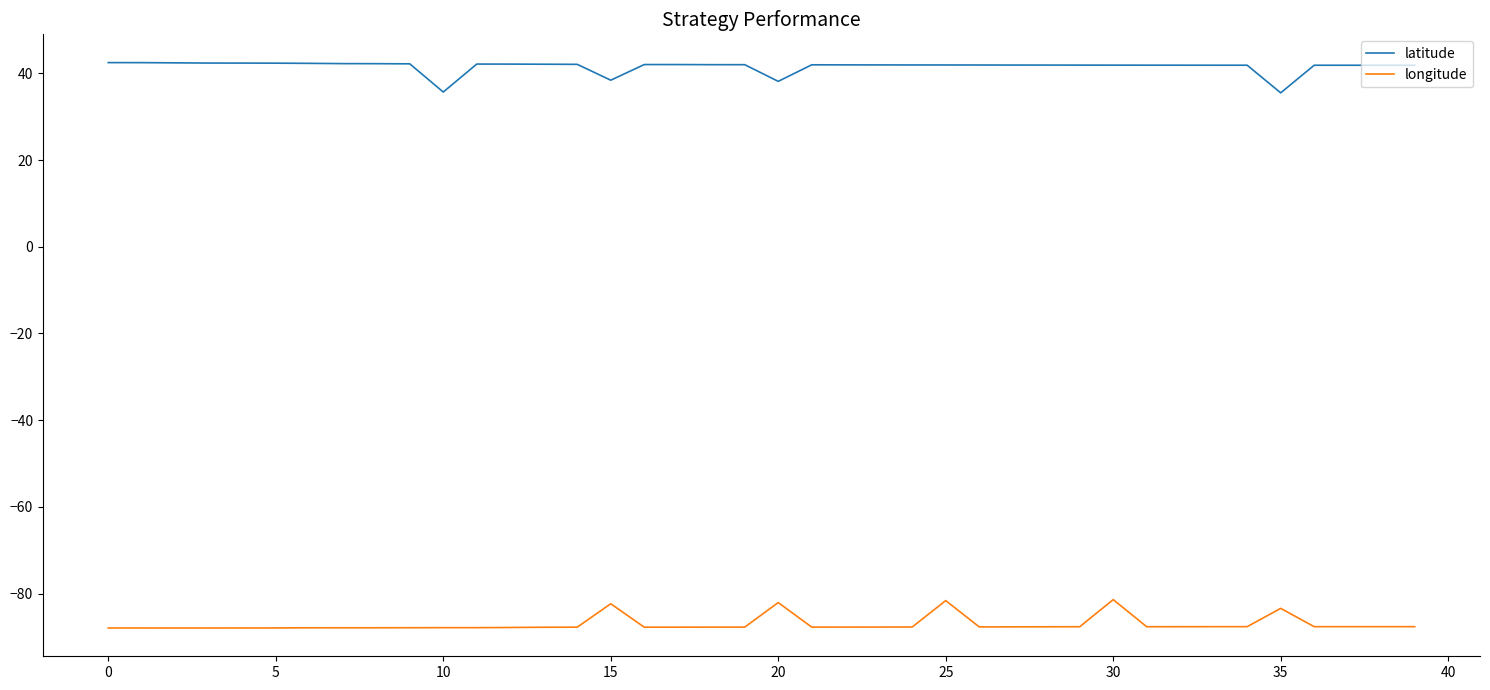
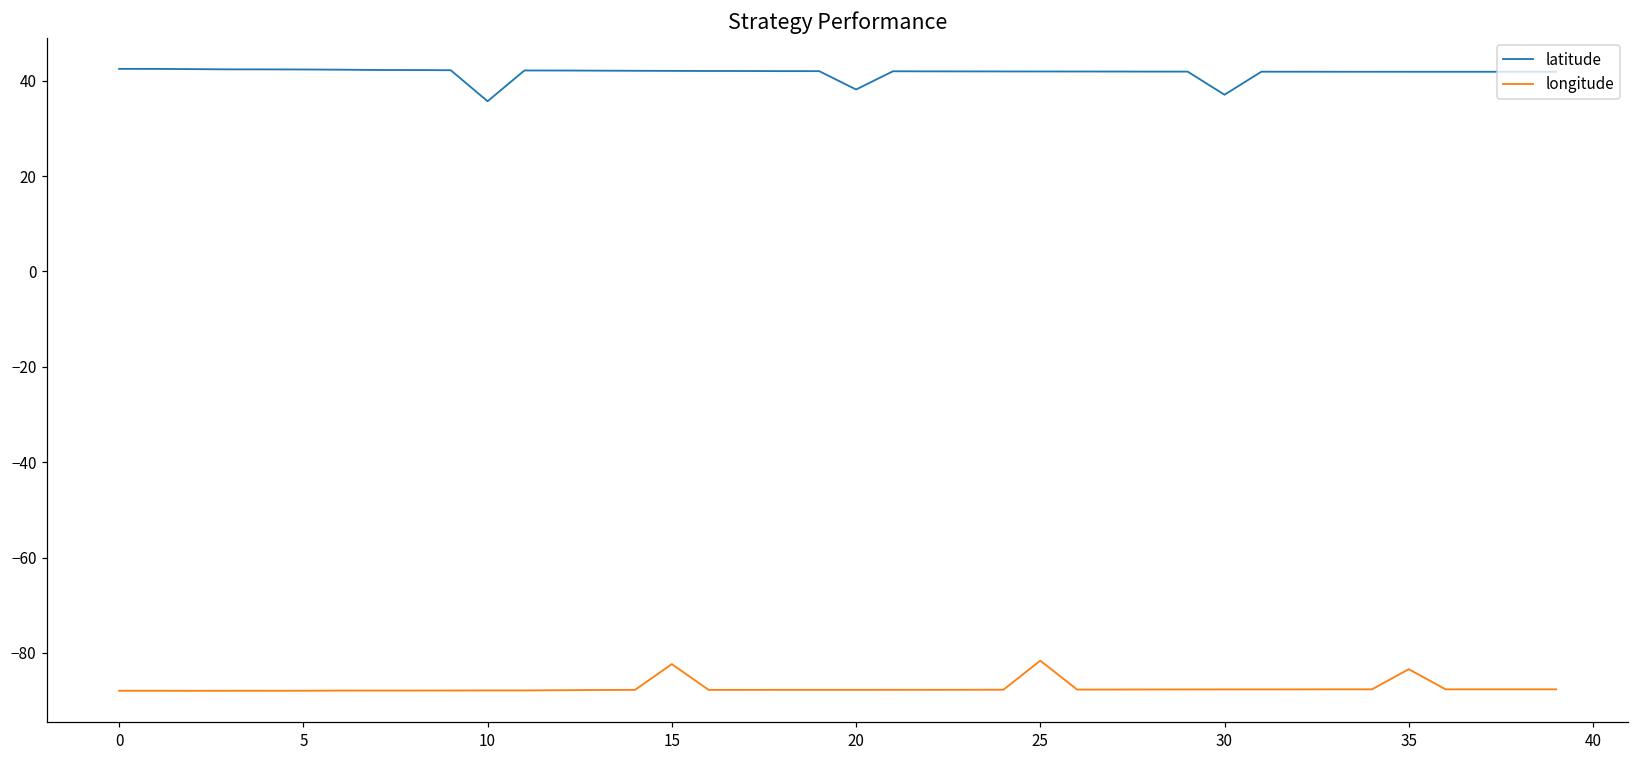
latitude, 15: 38 -> 42
longitude, 20: -82 -> -88
latitude, 30: 42 -> 37
longitude, 30: -81 -> -88
latitude, 35: 36 -> 42
